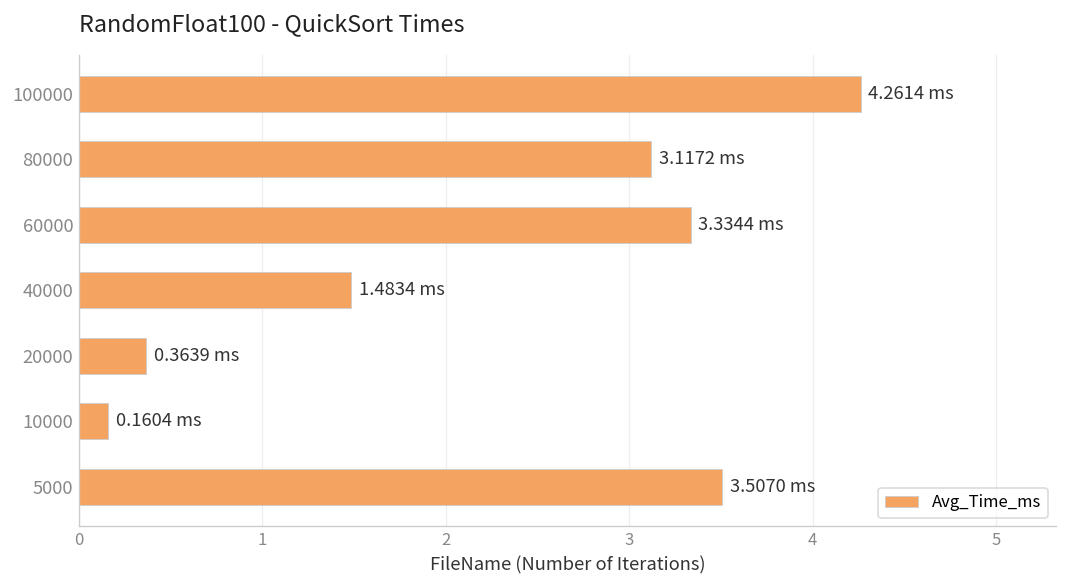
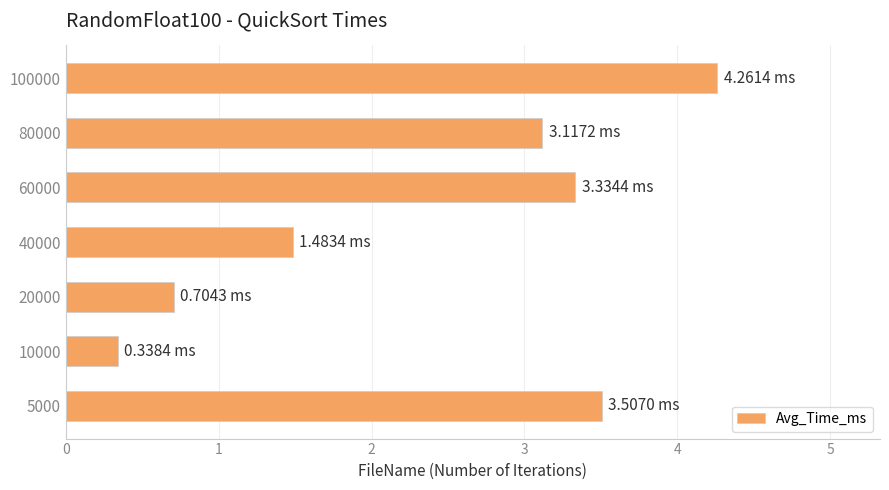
20000: 0.3639 -> 0.7043
10000: 0.1604 -> 0.3384
